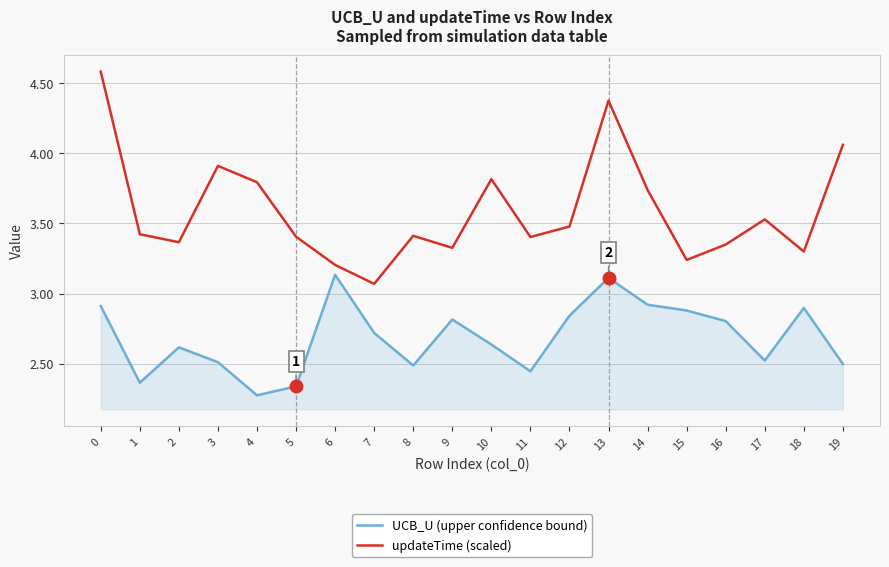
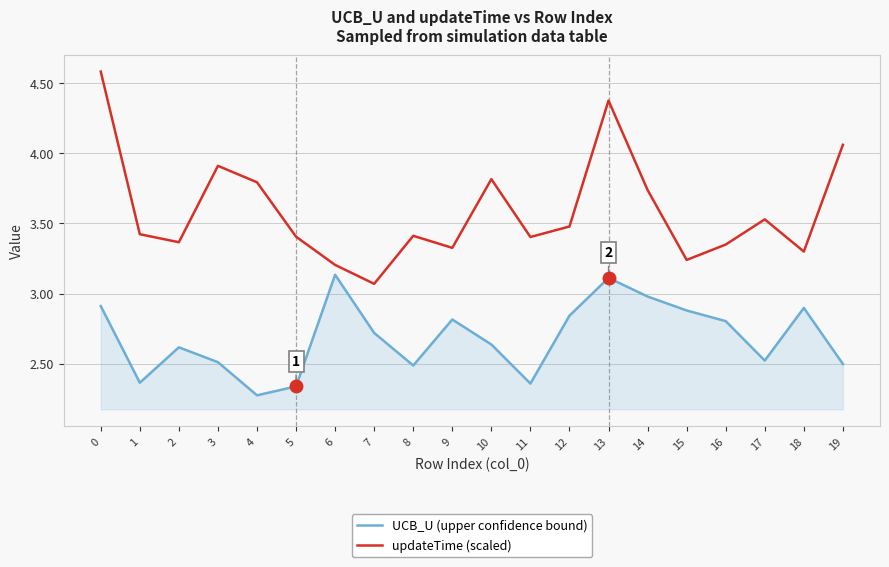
UCB_U (upper confidence bound), 11: 2.45 -> 2.36
UCB_U (upper confidence bound), 14: 2.92 -> 2.98
